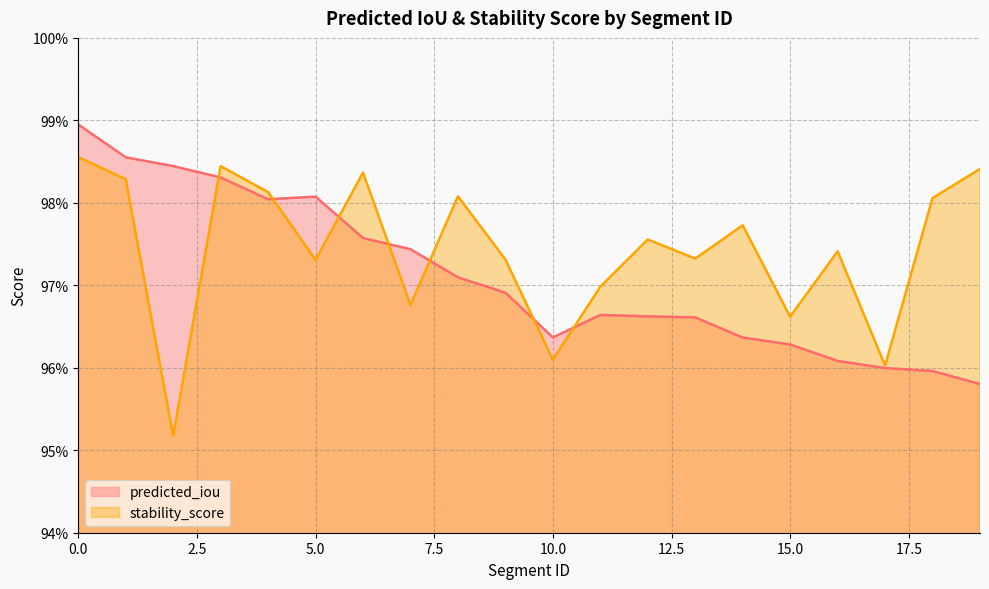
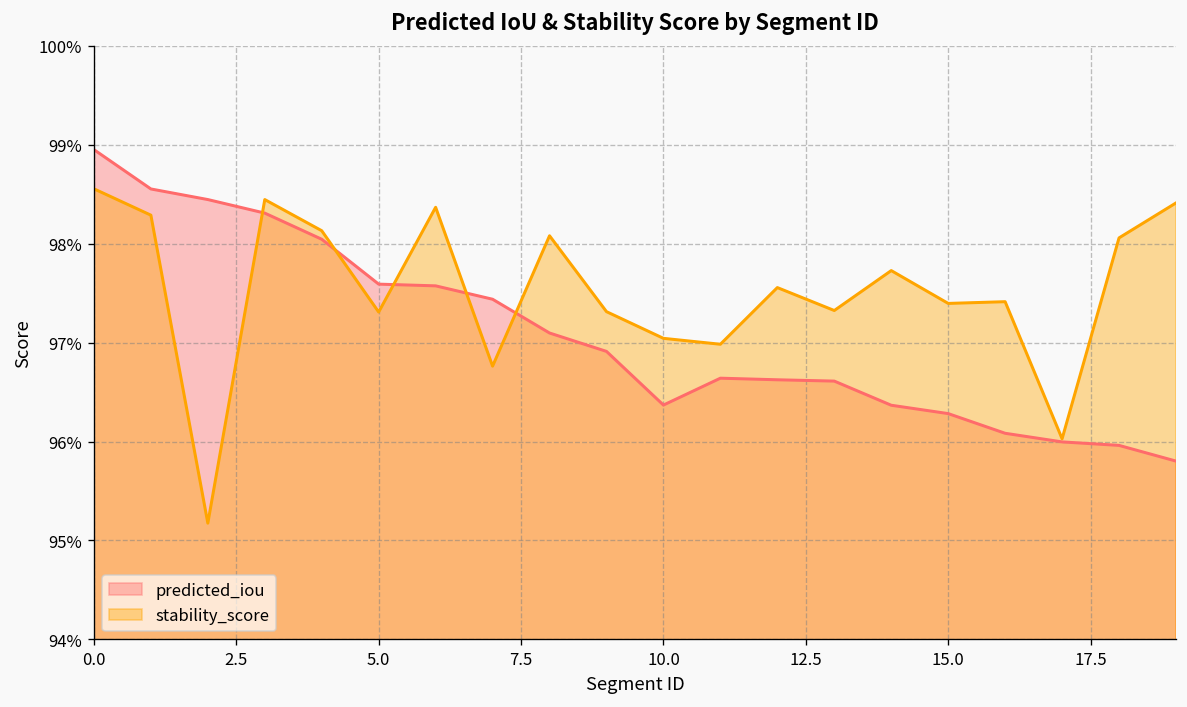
predicted_iou, 5.0: 98.1% -> 97.6%
stability_score, 10.0: 96.1% -> 97.0%
stability_score, 15.0: 96.6% -> 97.4%
